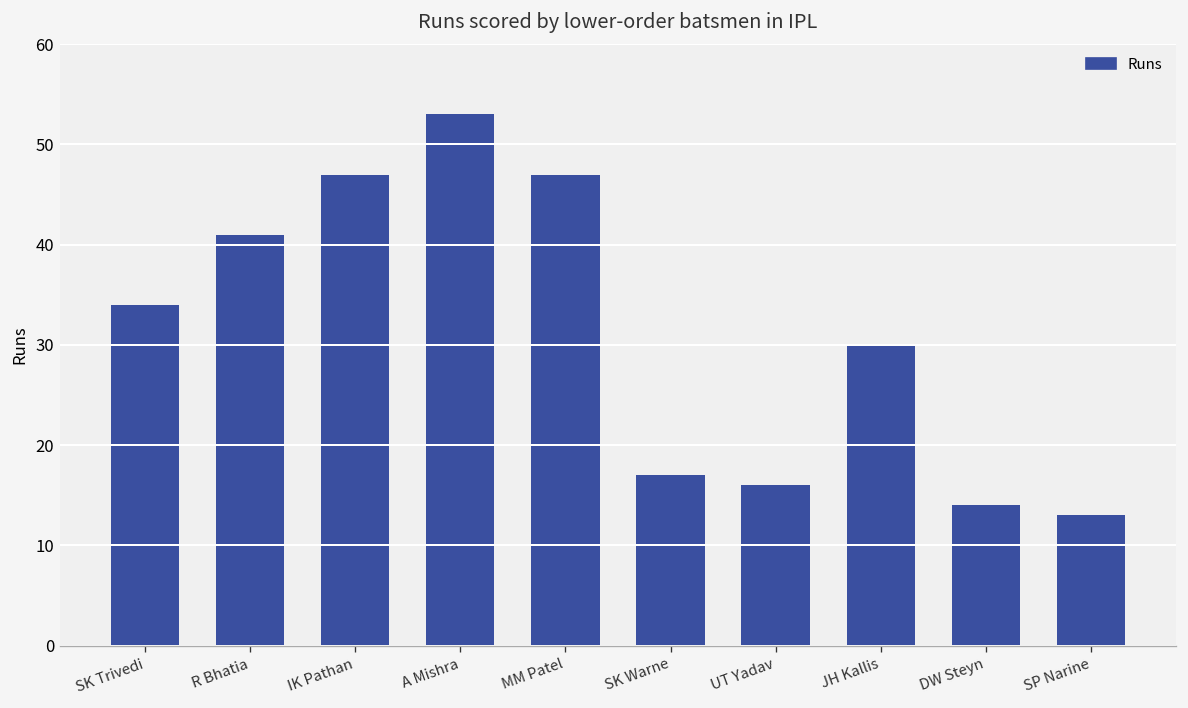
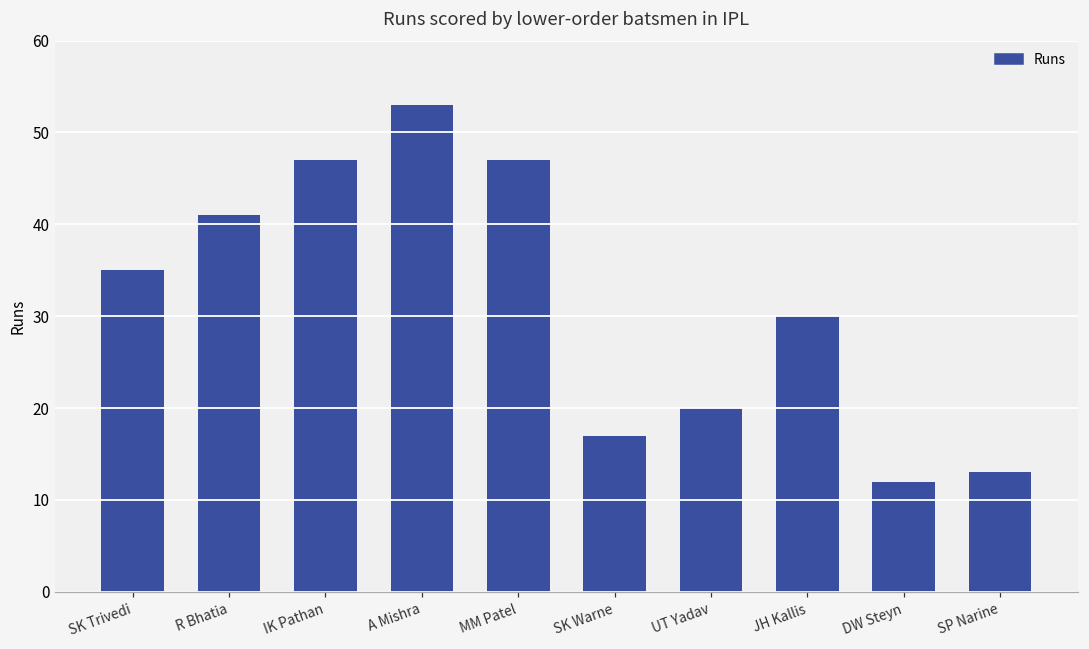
SK Trivedi: 34 -> 35
UT Yadav: 16 -> 20
DW Steyn: 14 -> 12
